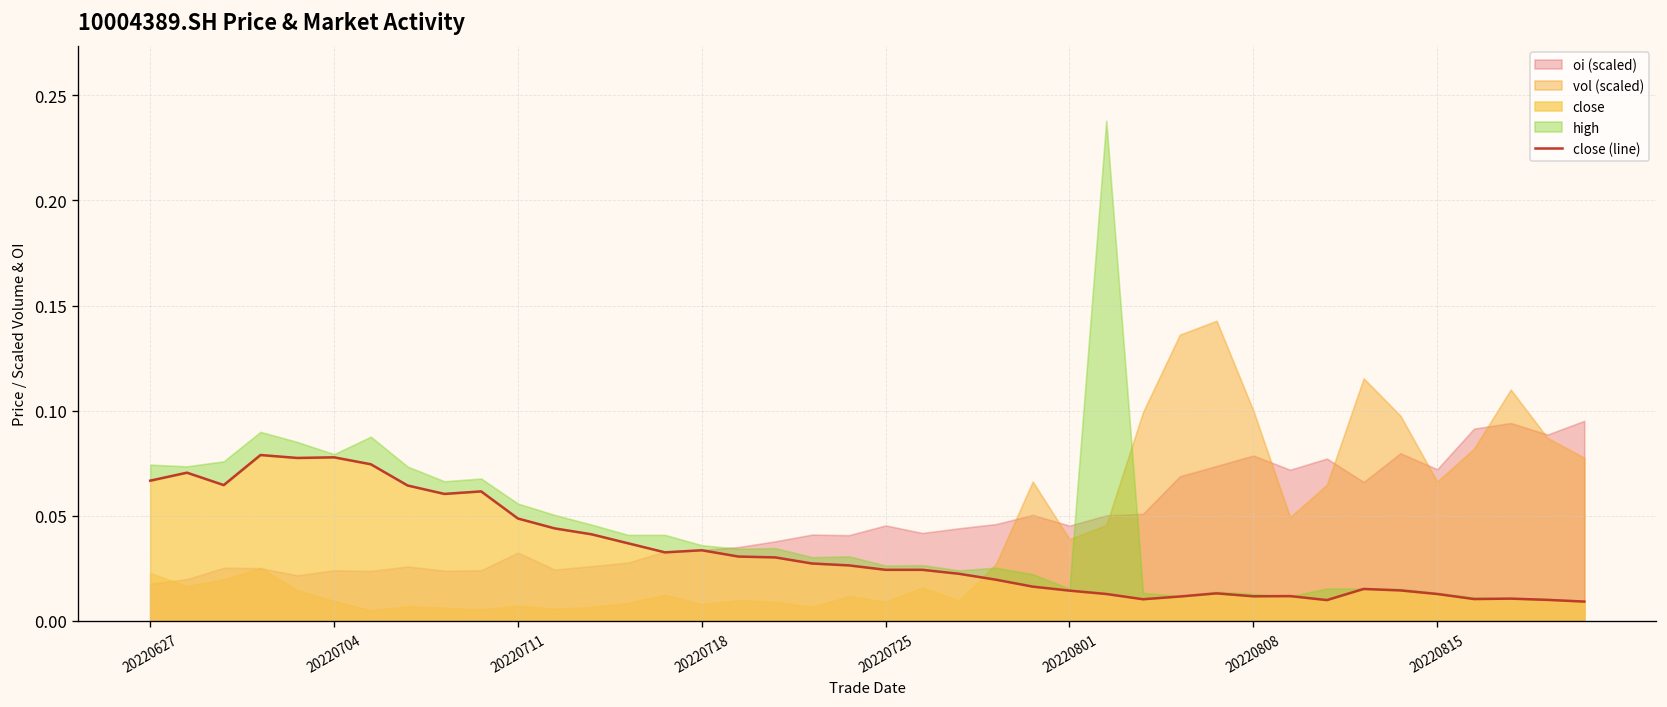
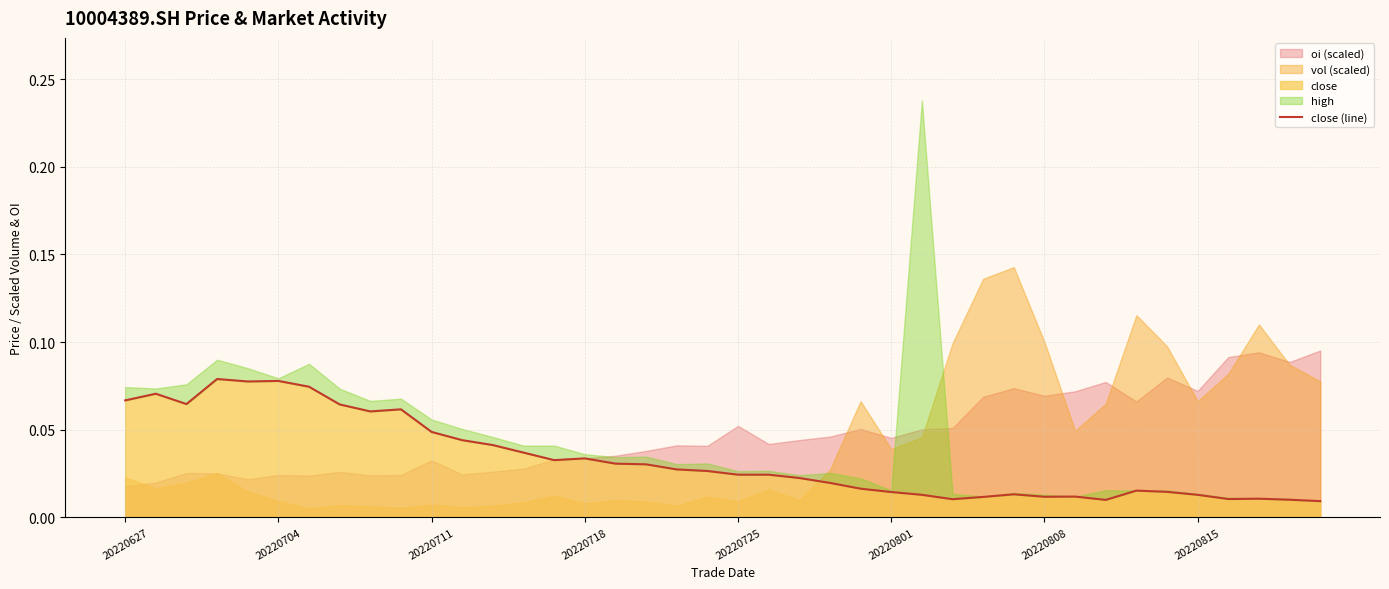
oi (scaled), 20220725: 0.045 -> 0.052
oi (scaled), 20220808: 0.079 -> 0.069
